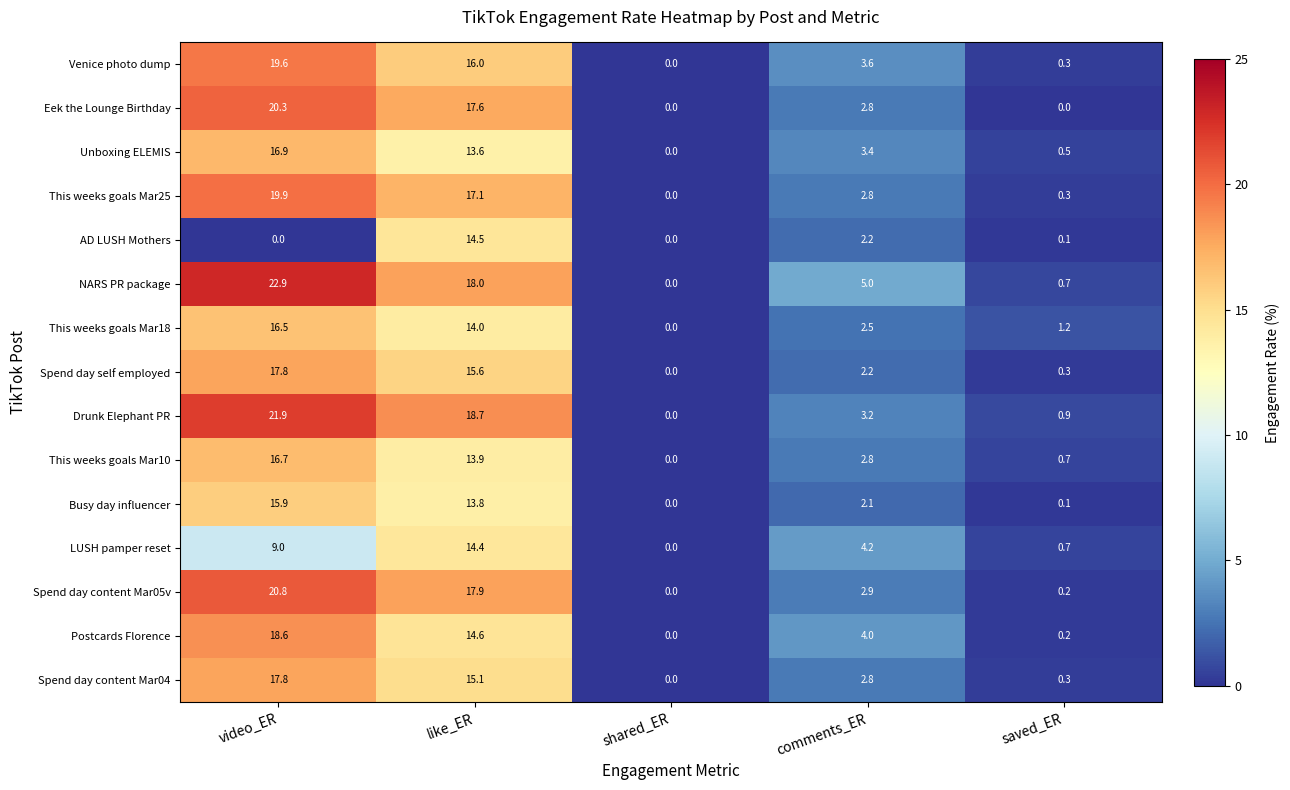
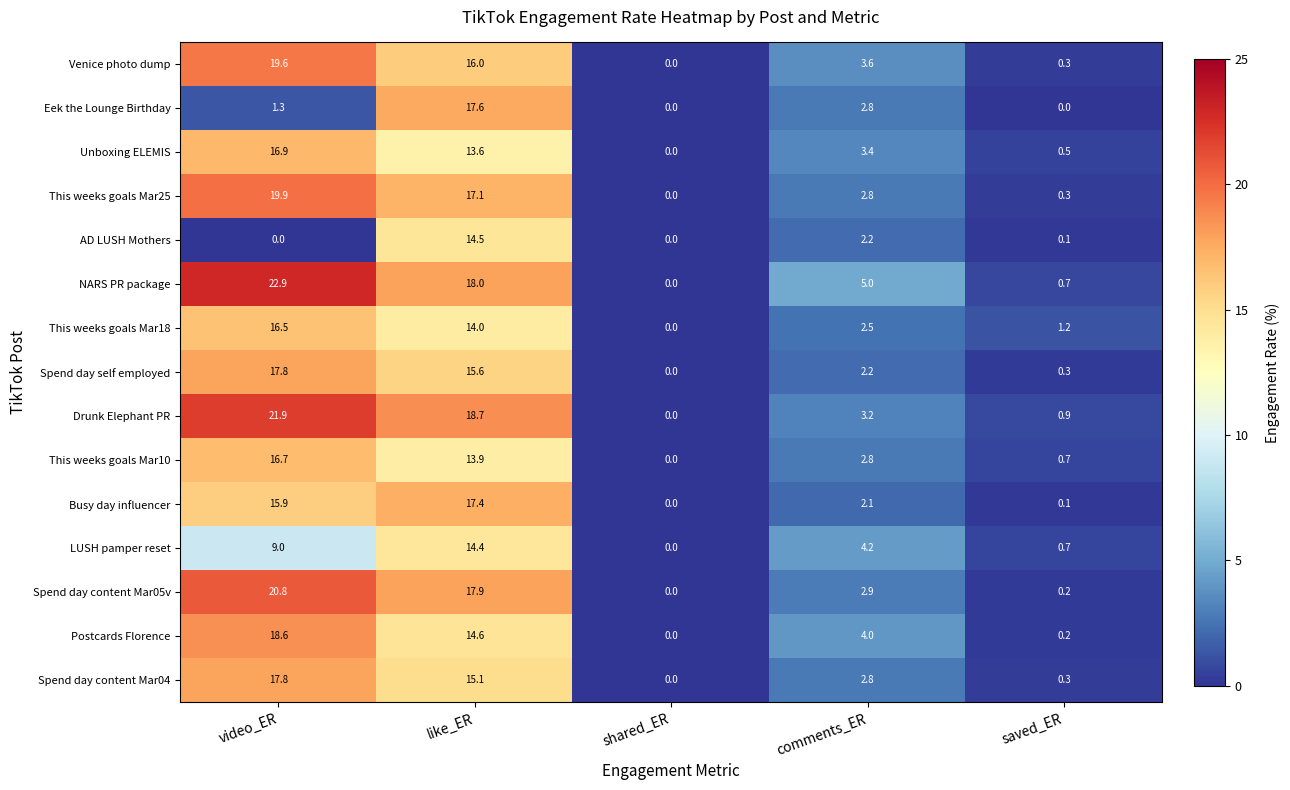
Eek the Lounge Birthday, video_ER: 20.3 -> 1.3
Busy day influencer, like_ER: 13.8 -> 17.4
